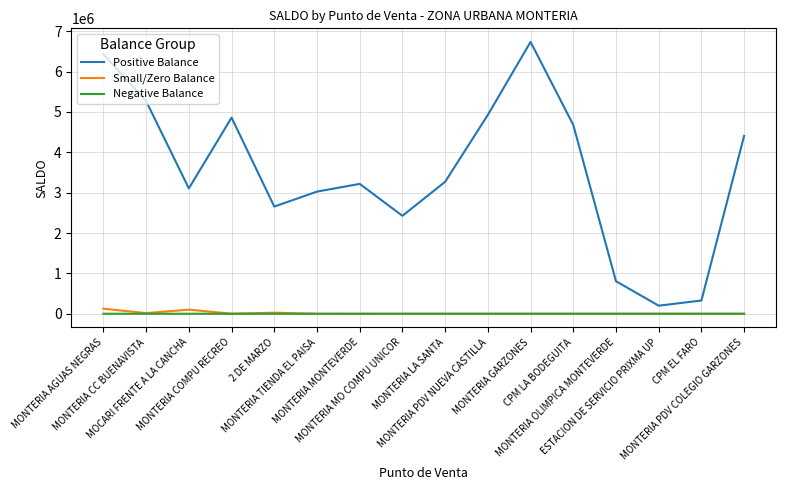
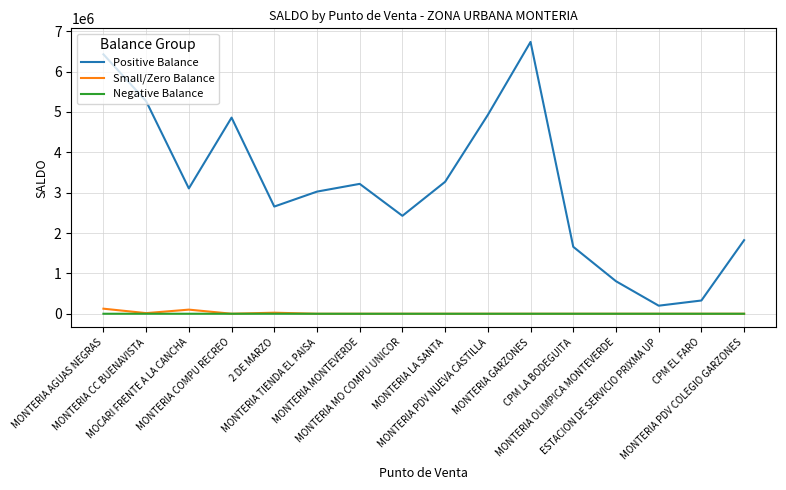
Positive Balance, CPM LA BODEGUITA: 4700000 -> 1700000
Positive Balance, MONTERIA PDV COLEGIO GARZONES: 4400000 -> 1800000
